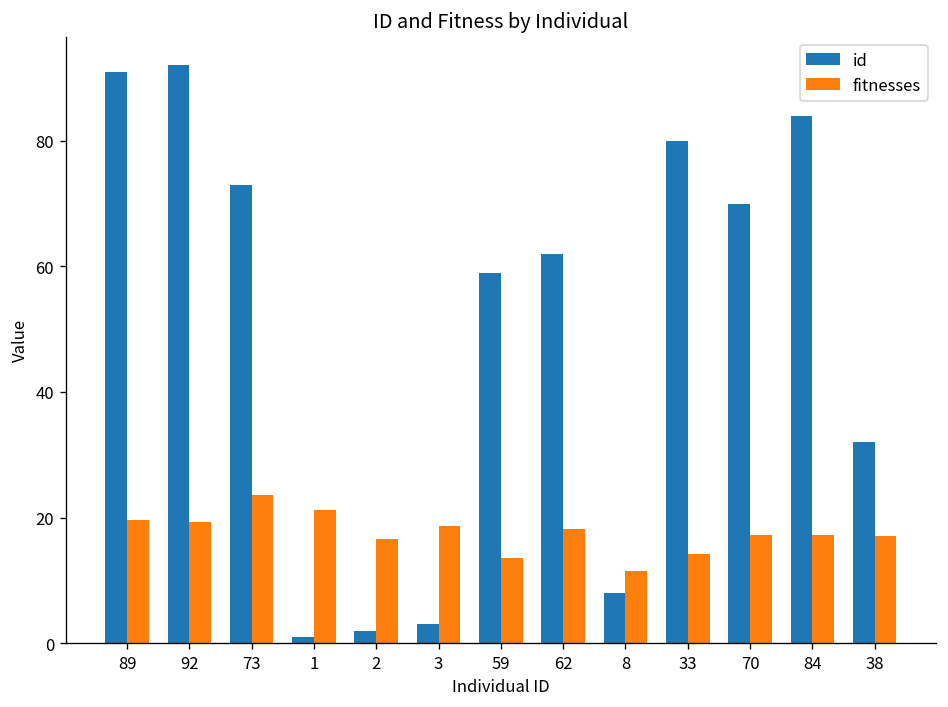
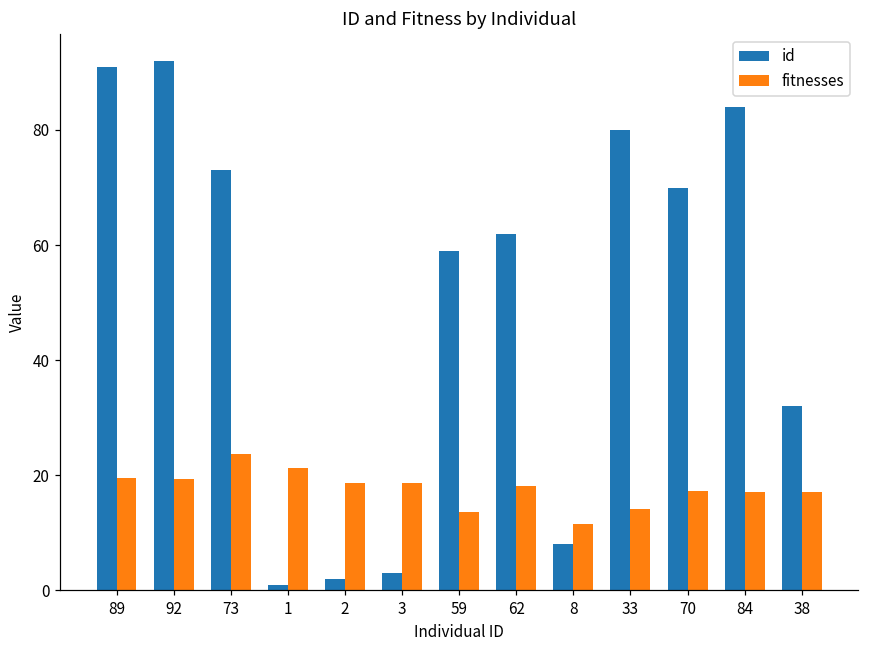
fitnesses, 2: 17 -> 19
